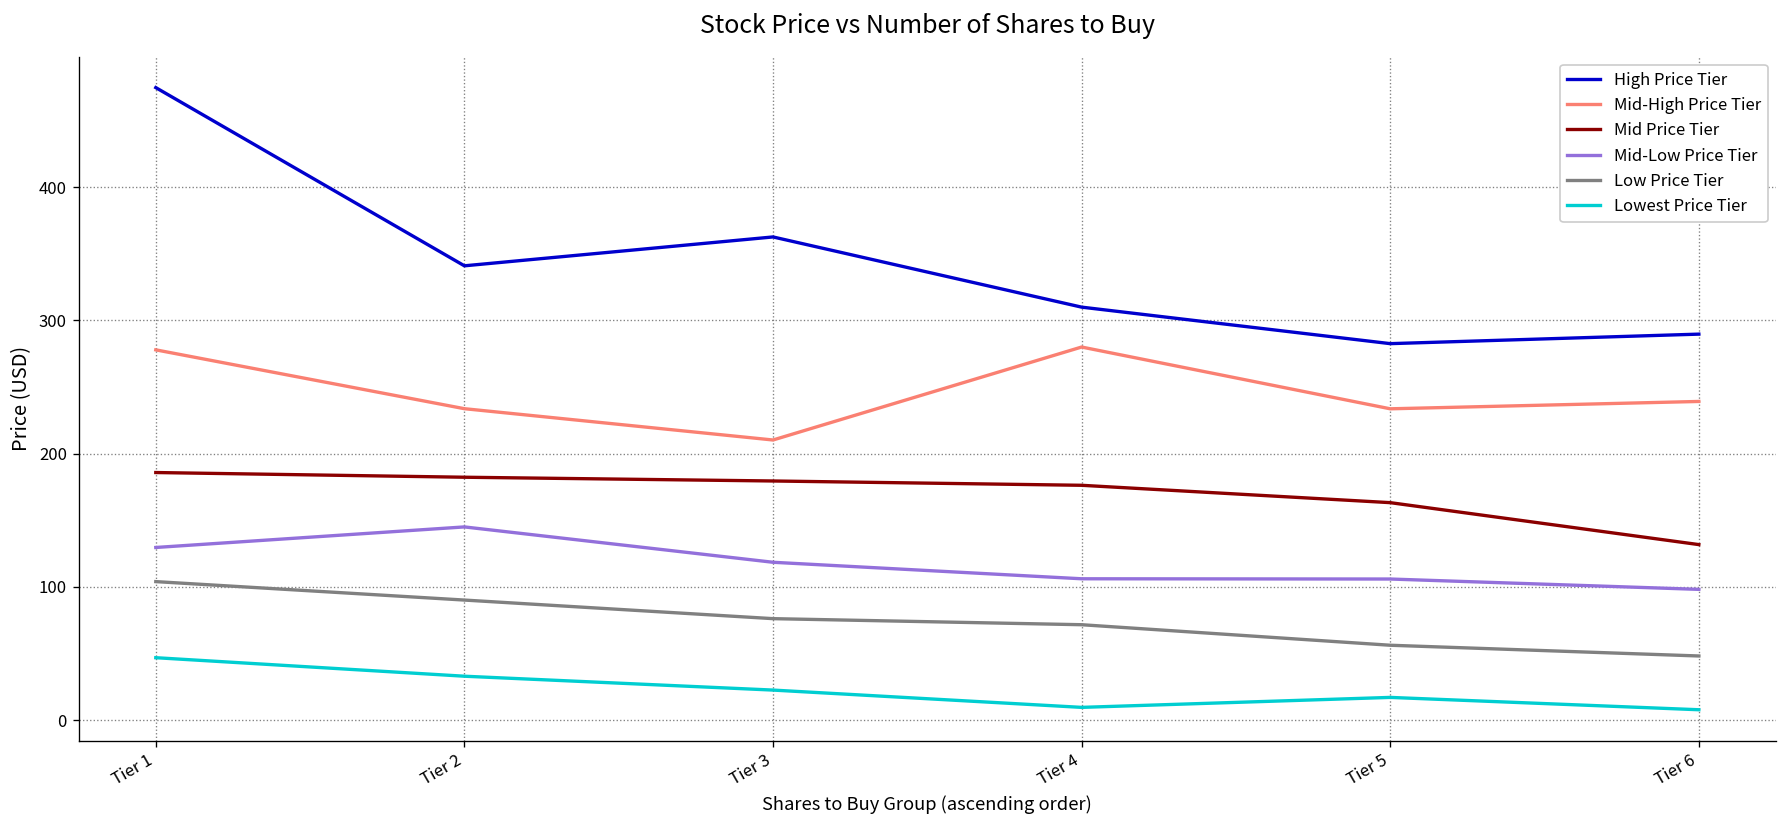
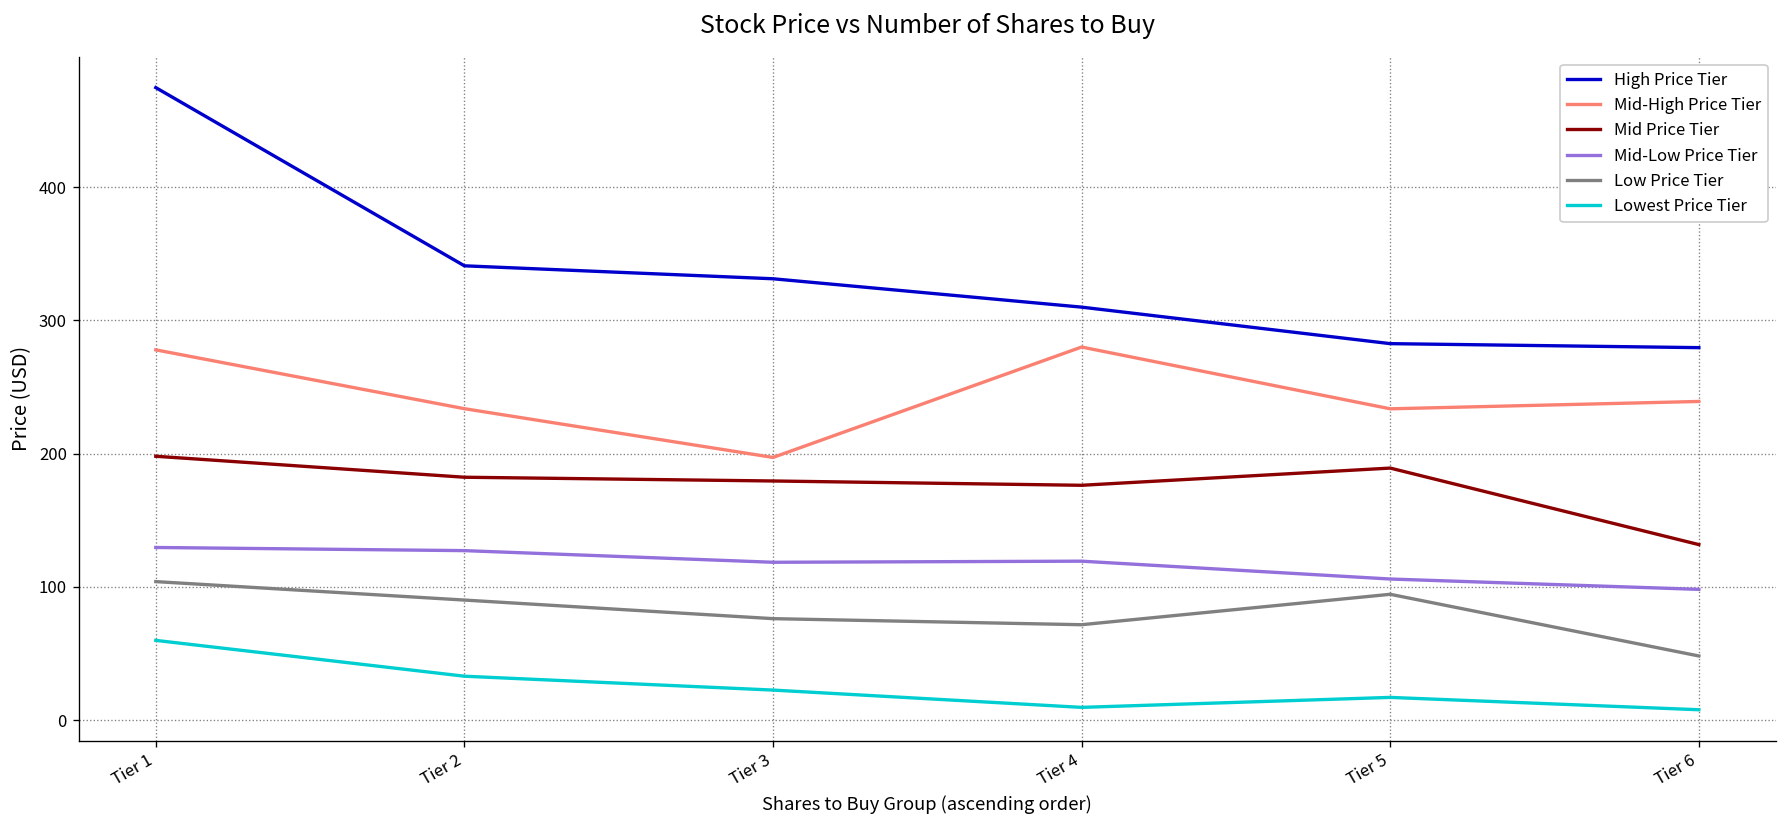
Mid Price Tier, Tier 1: 186 -> 198
Lowest Price Tier, Tier 1: 47 -> 60
Mid-Low Price Tier, Tier 2: 145 -> 127
High Price Tier, Tier 3: 363 -> 331
Mid-High Price Tier, Tier 3: 210 -> 197
Mid-Low Price Tier, Tier 4: 106 -> 119
Mid Price Tier, Tier 5: 163 -> 189
Low Price Tier, Tier 5: 56 -> 94
High Price Tier, Tier 6: 290 -> 280
